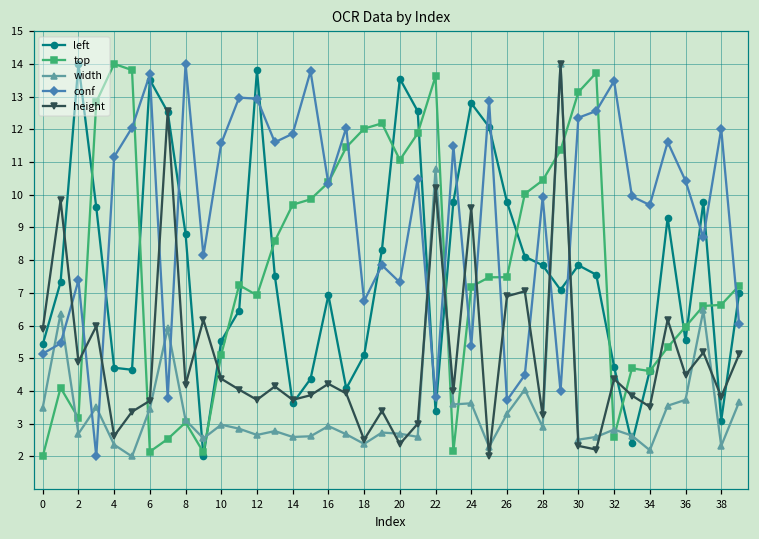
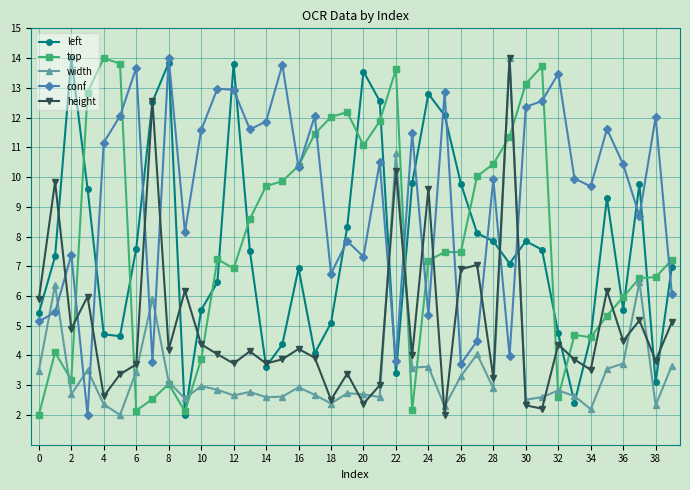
left, 6: 13.5 -> 7.6
left, 8: 8.8 -> 13.8
top, 10: 5.1 -> 3.9
